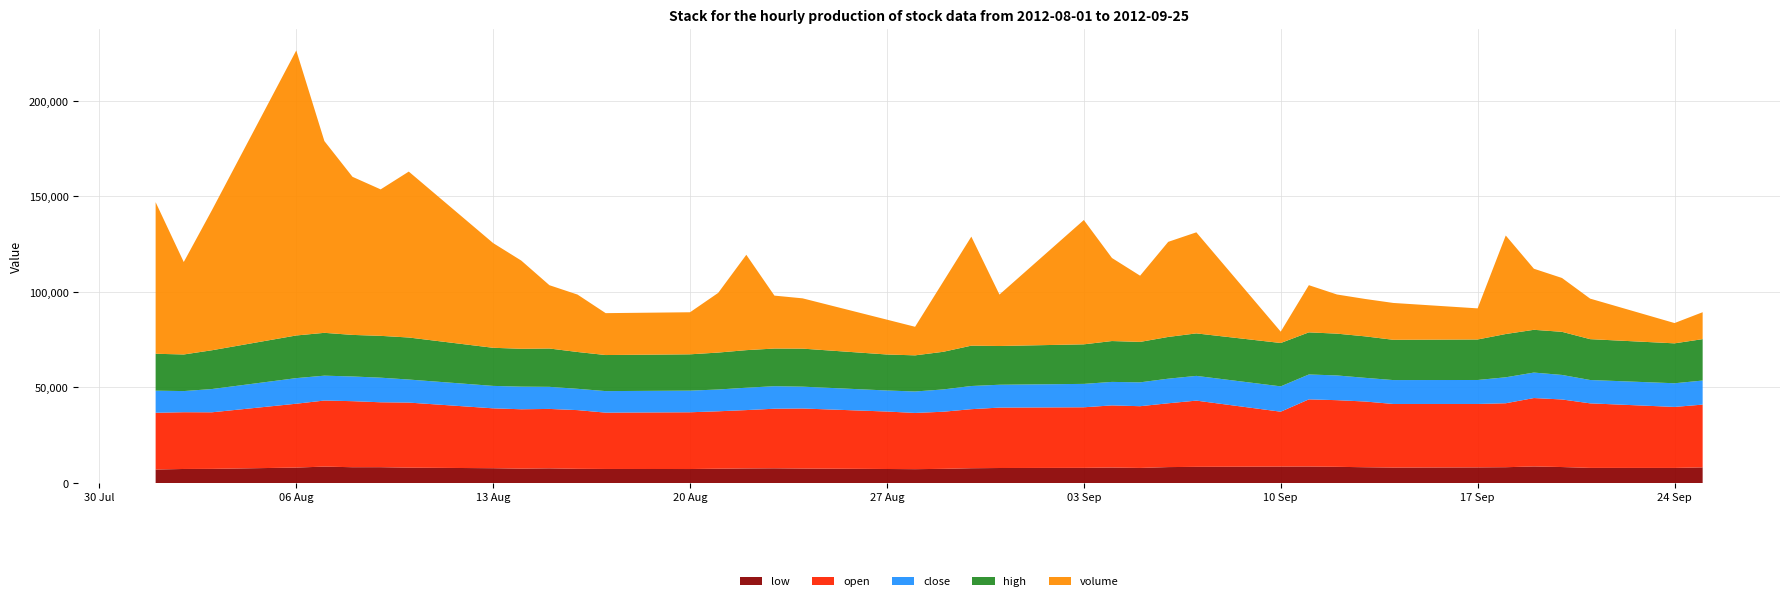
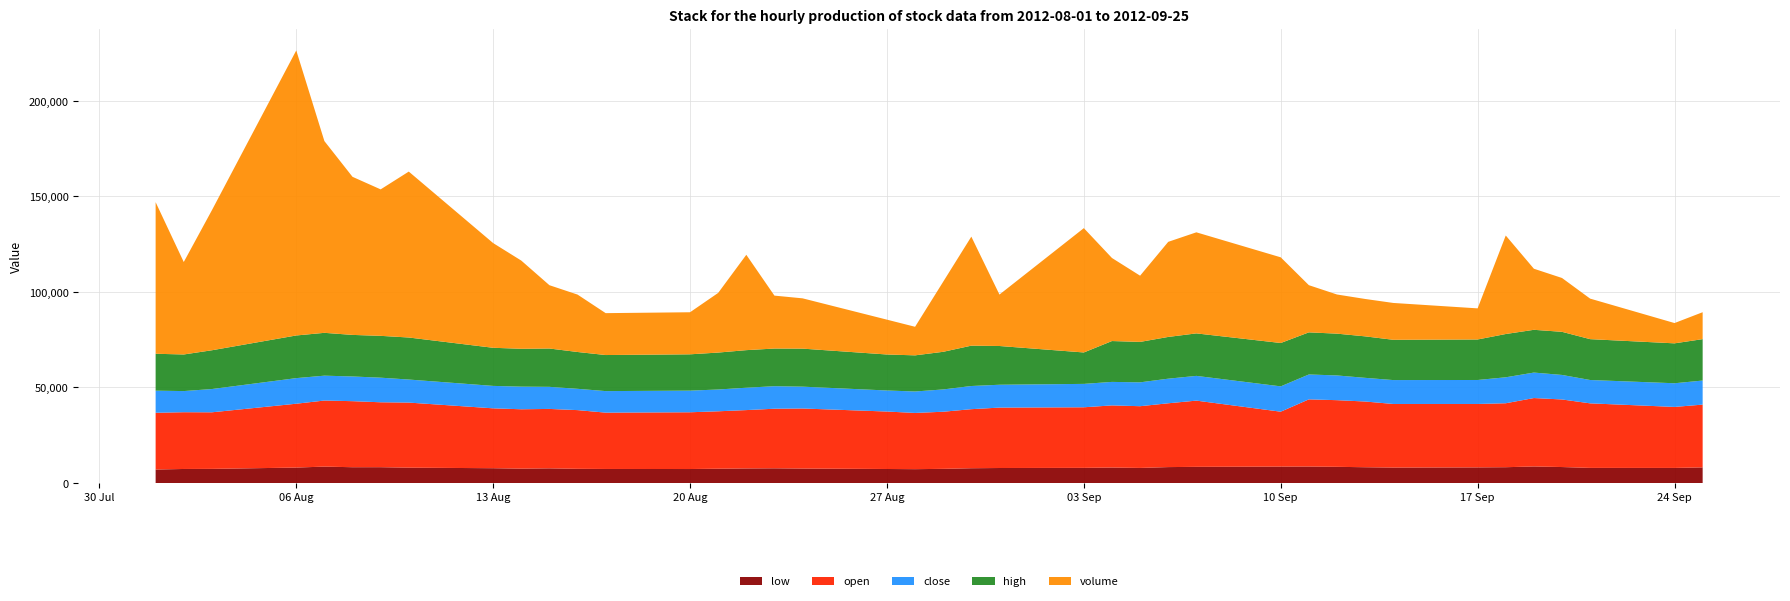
high, 03 Sep: 21,000 -> 16,000
volume, 10 Sep: 6,000 -> 45,000
